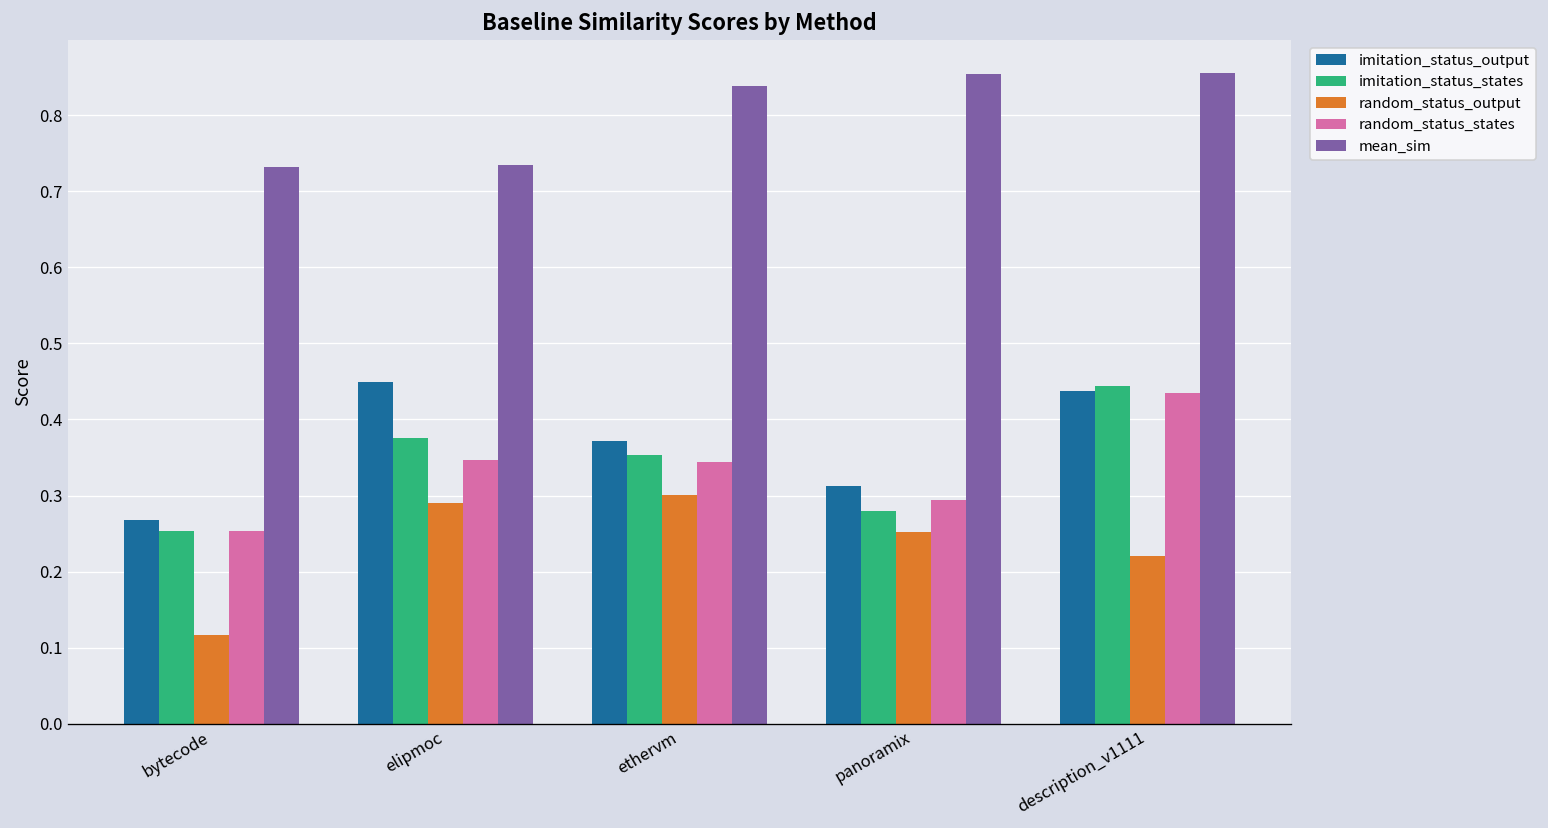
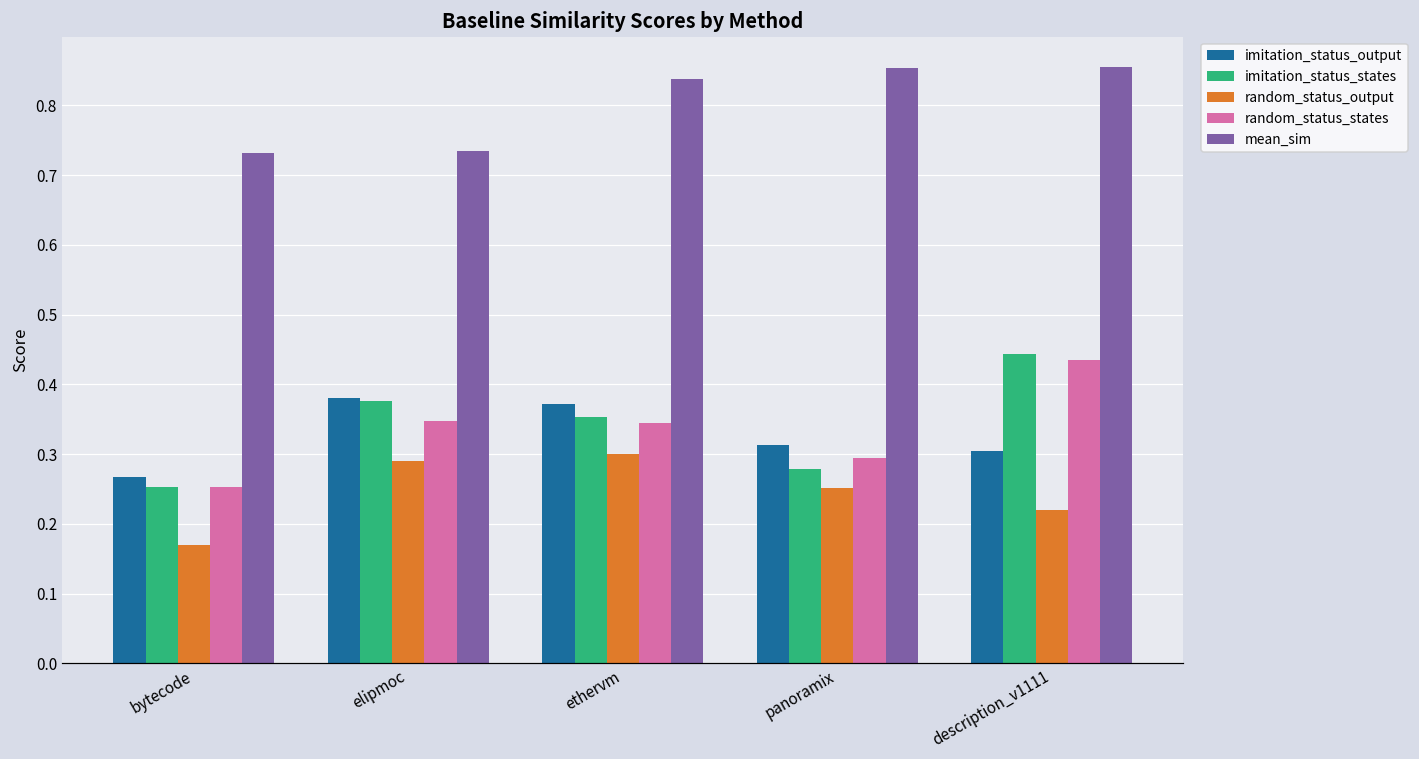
random_status_output, bytecode: 0.12 -> 0.17
imitation_status_output, elipmoc: 0.45 -> 0.38
imitation_status_output, description_v1111: 0.44 -> 0.30
